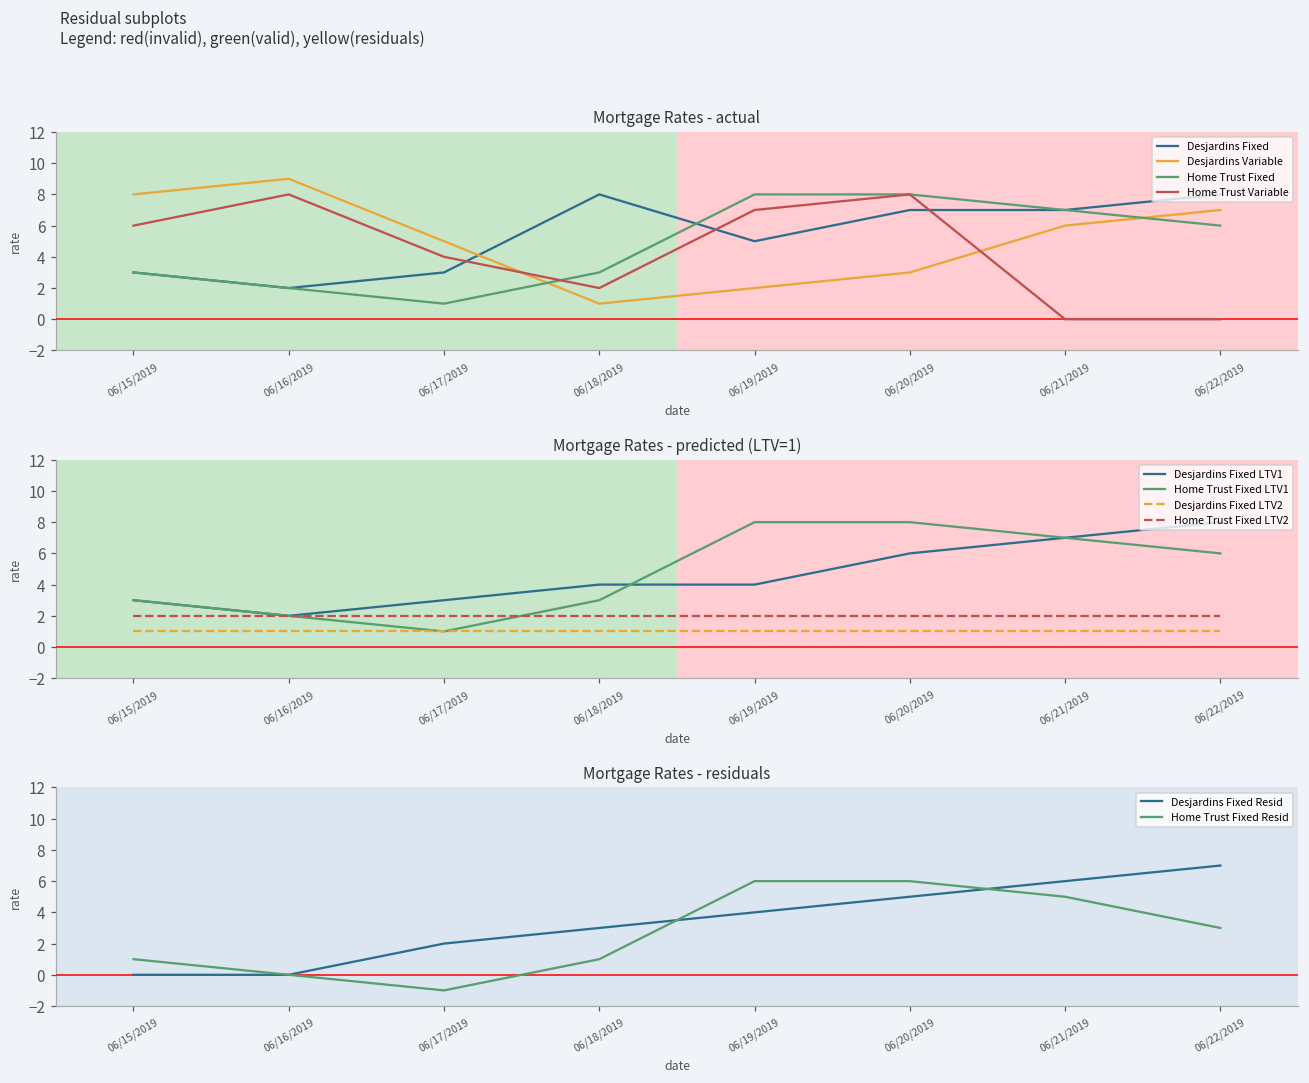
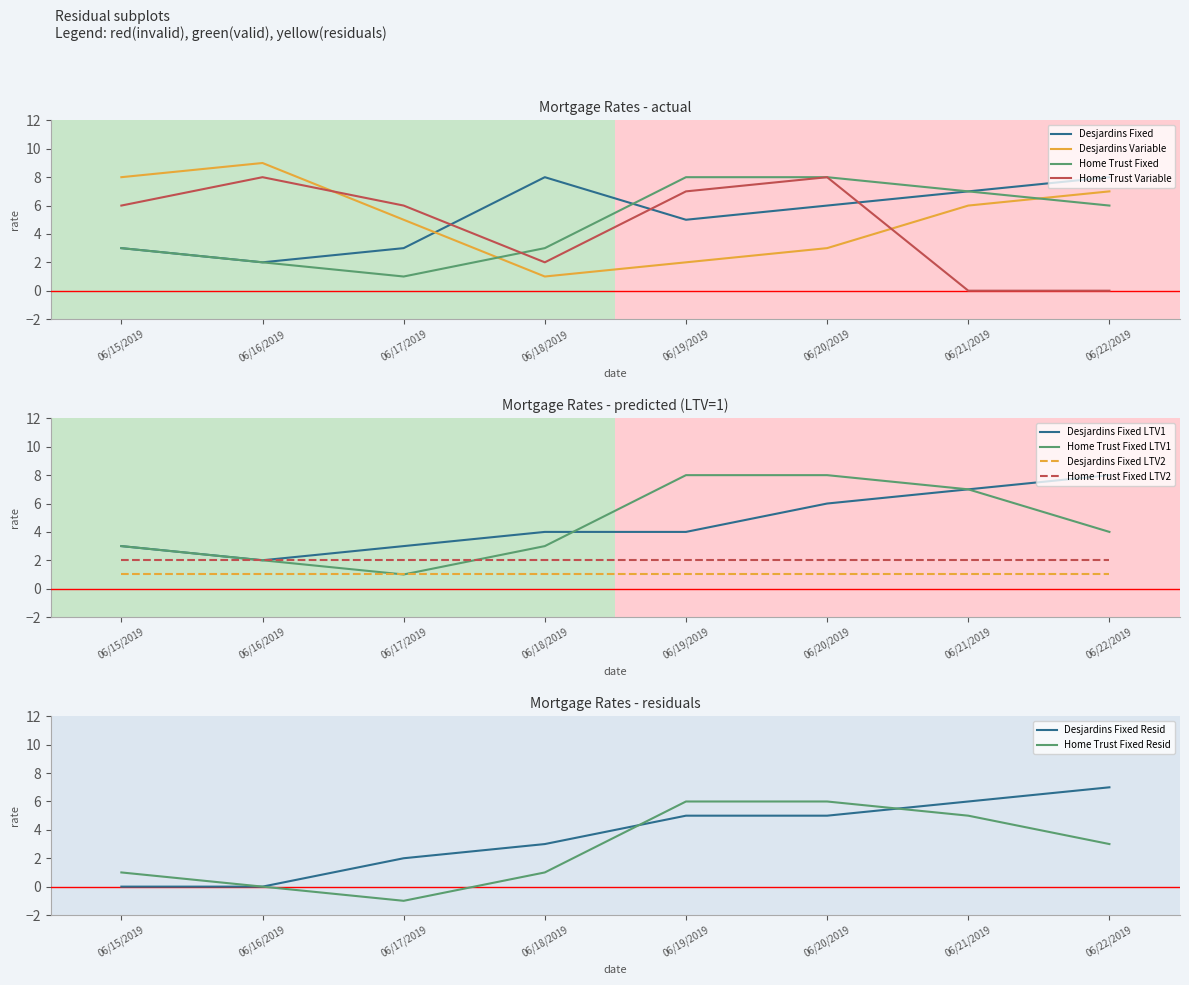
Mortgage Rates - actual, Home Trust Variable, 06/17/2019: 4 -> 6
Mortgage Rates - actual, Desjardins Fixed, 06/20/2019: 7 -> 6
Mortgage Rates - predicted (LTV=1), Home Trust Fixed LTV1, 06/22/2019: 6 -> 4
Mortgage Rates - residuals, Desjardins Fixed Resid, 06/19/2019: 4 -> 5
